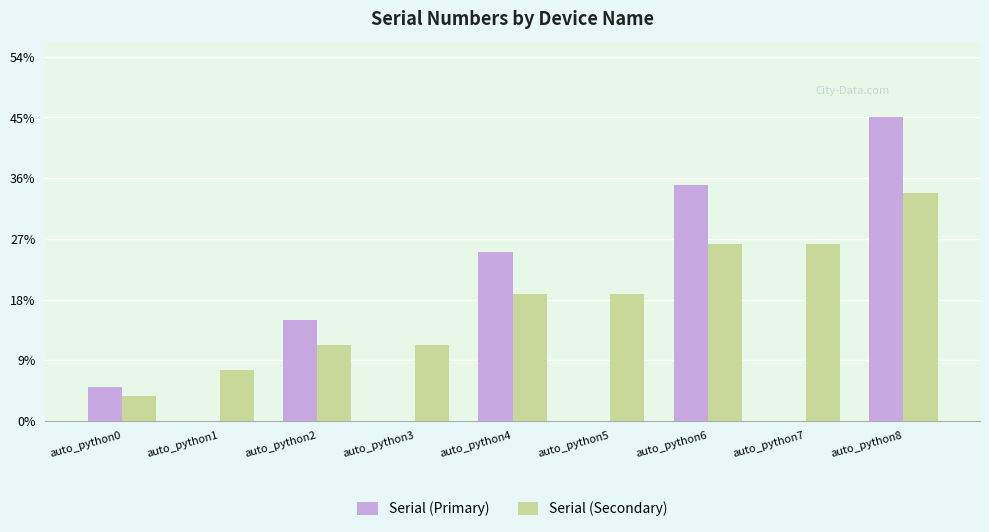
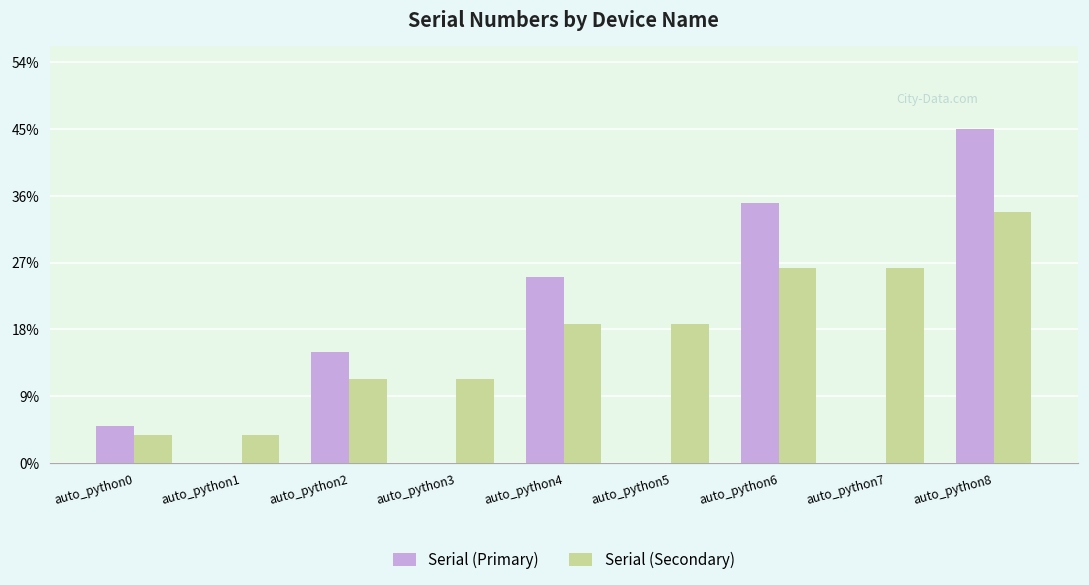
Serial (Secondary), auto_python1: 8% -> 4%
